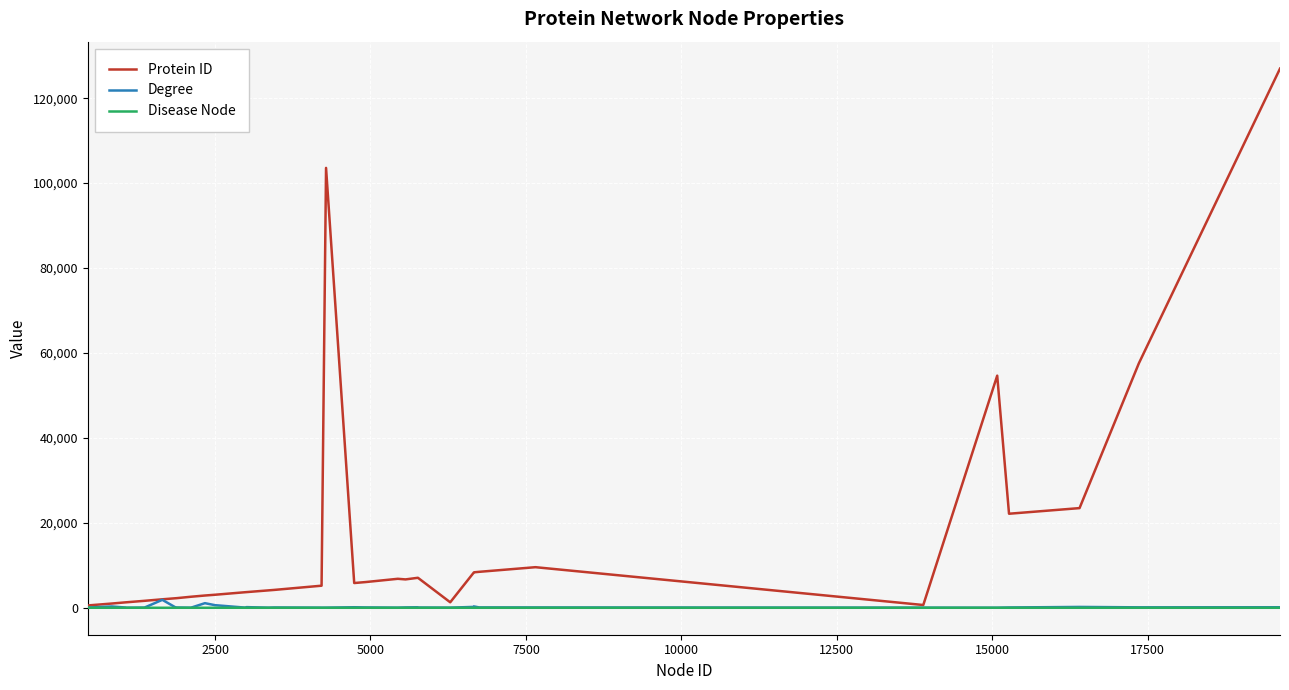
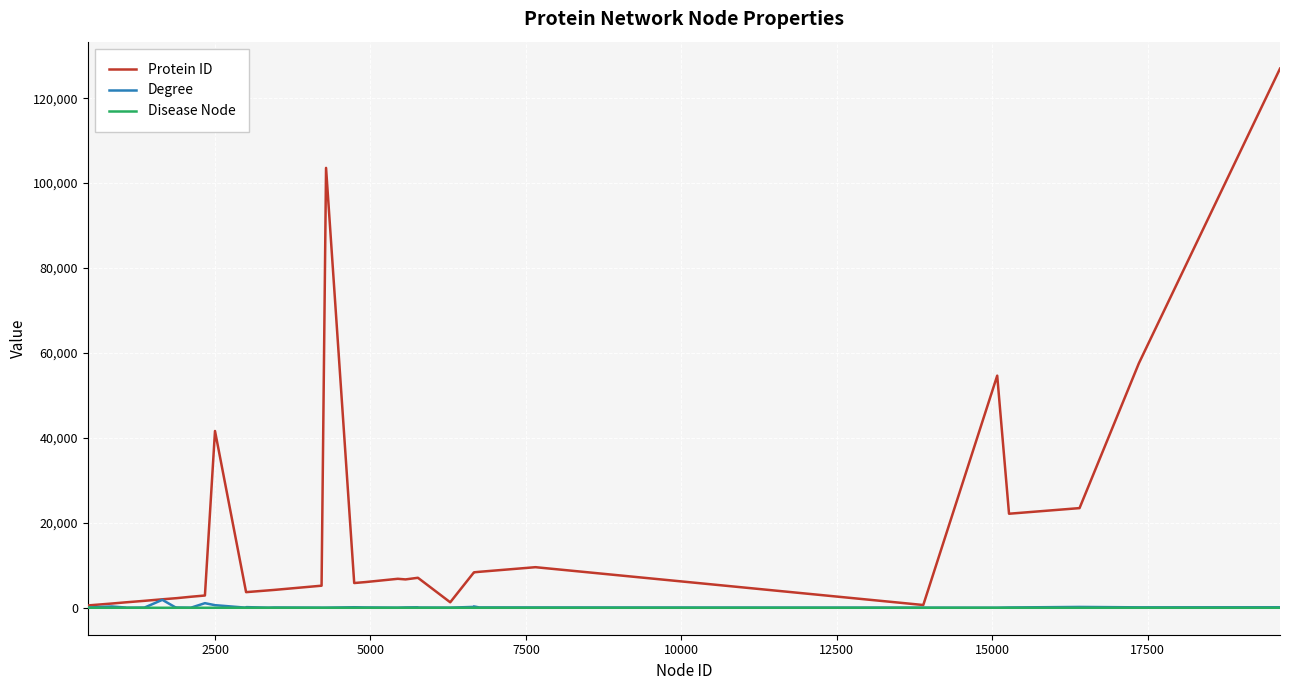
Protein ID, 2500: 3,000 -> 42,000
